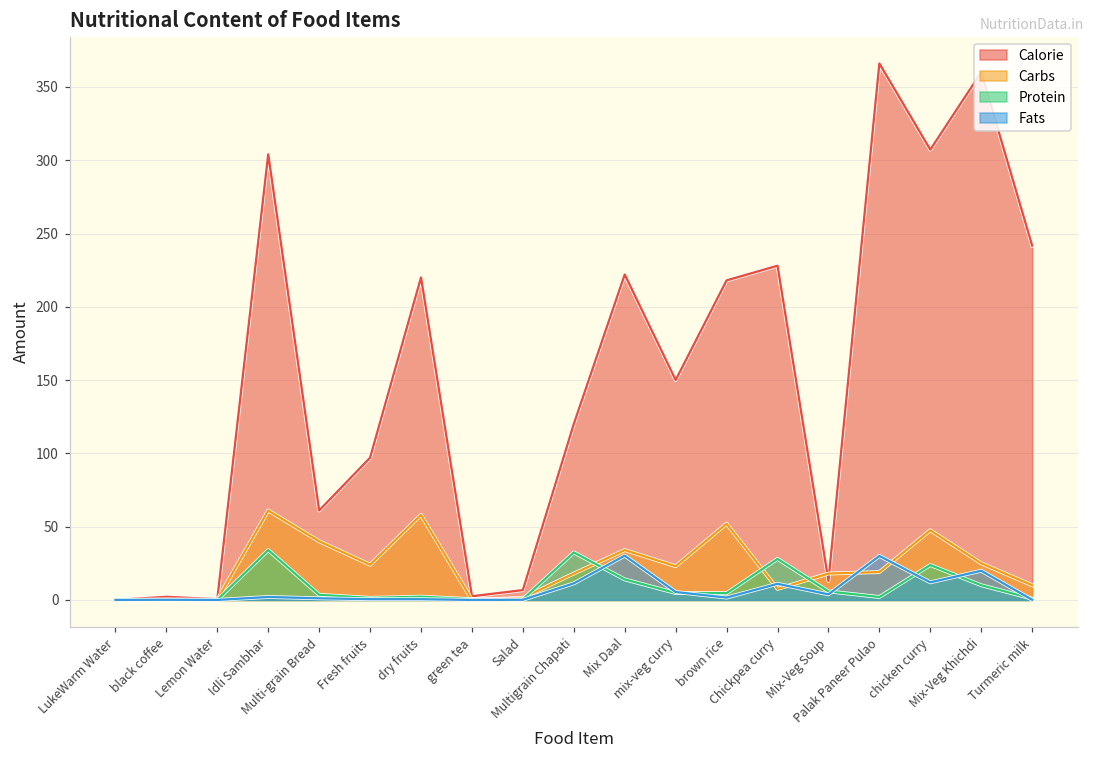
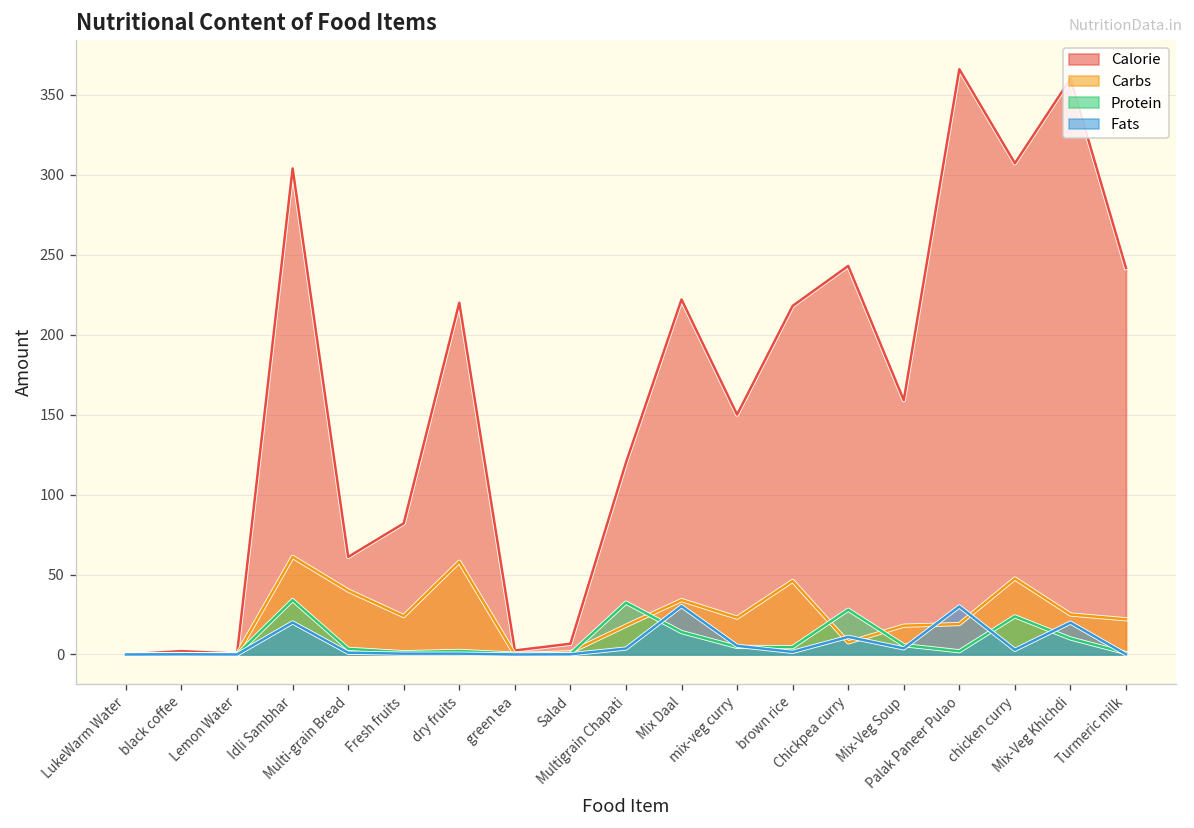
Fats, Idli Sambhar: 2 -> 20
Calorie, Fresh fruits: 97 -> 82
Fats, Multigrain Chapati: 11 -> 4
Carbs, brown rice: 52 -> 46
Calorie, Chickpea curry: 228 -> 243
Calorie, Mix-Veg Soup: 13 -> 159
Fats, chicken curry: 12 -> 3
Carbs, Turmeric milk: 10 -> 22
